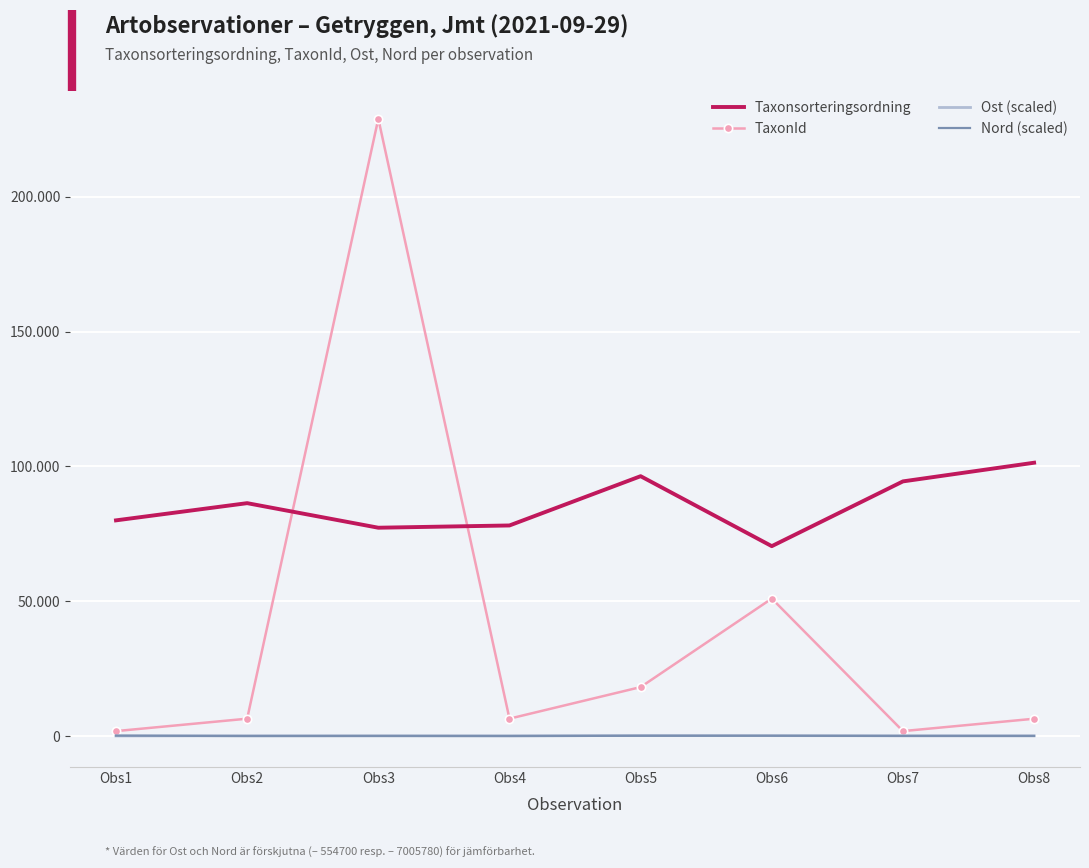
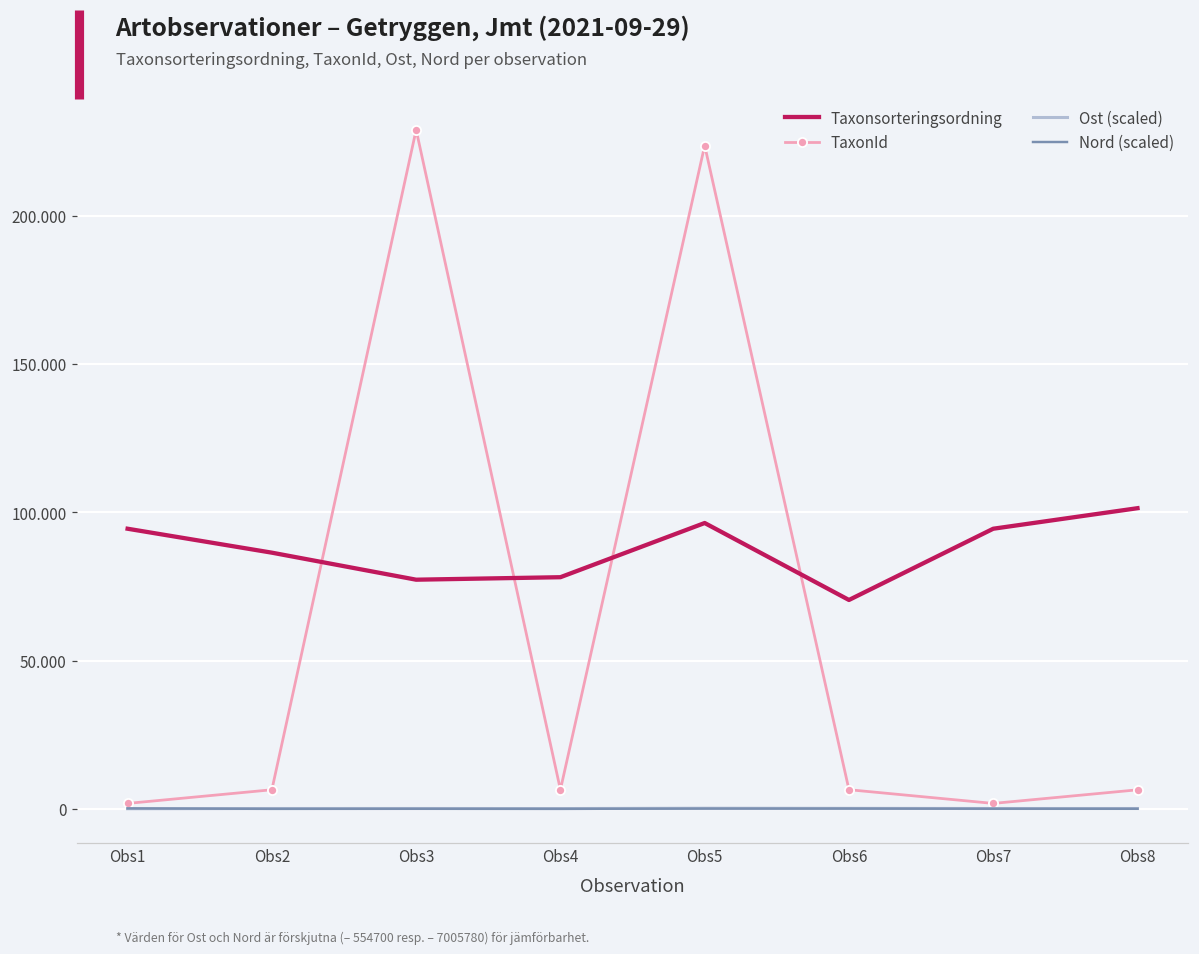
Taxonsorteringsordning, Obs1: 80 -> 94
TaxonId, Obs5: 18 -> 224
TaxonId, Obs6: 51 -> 6
